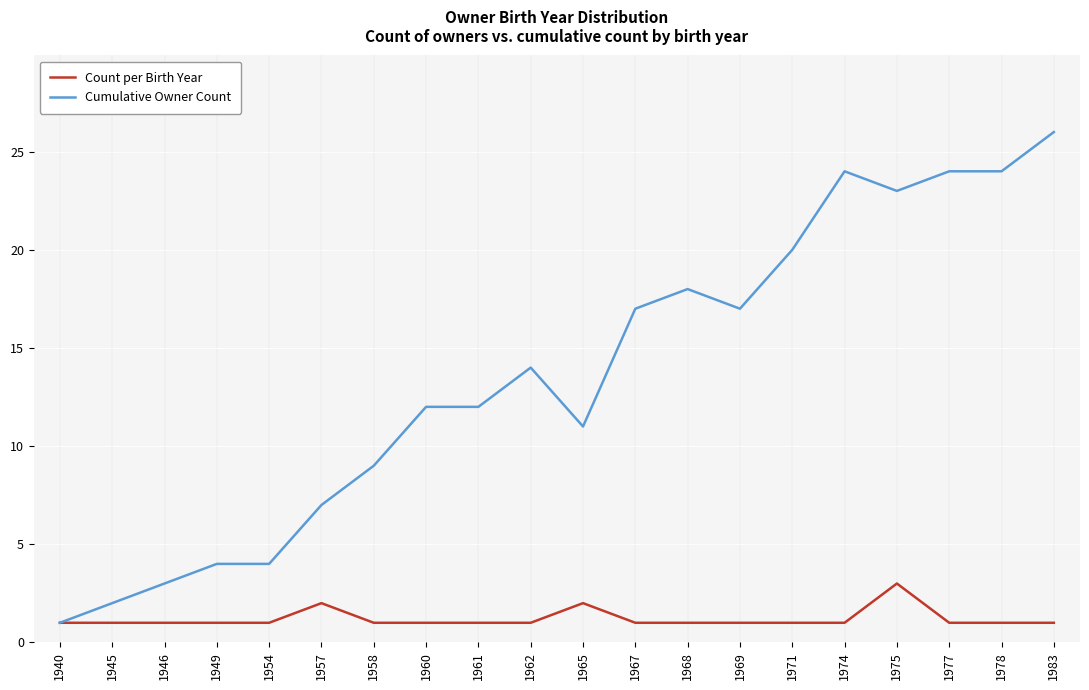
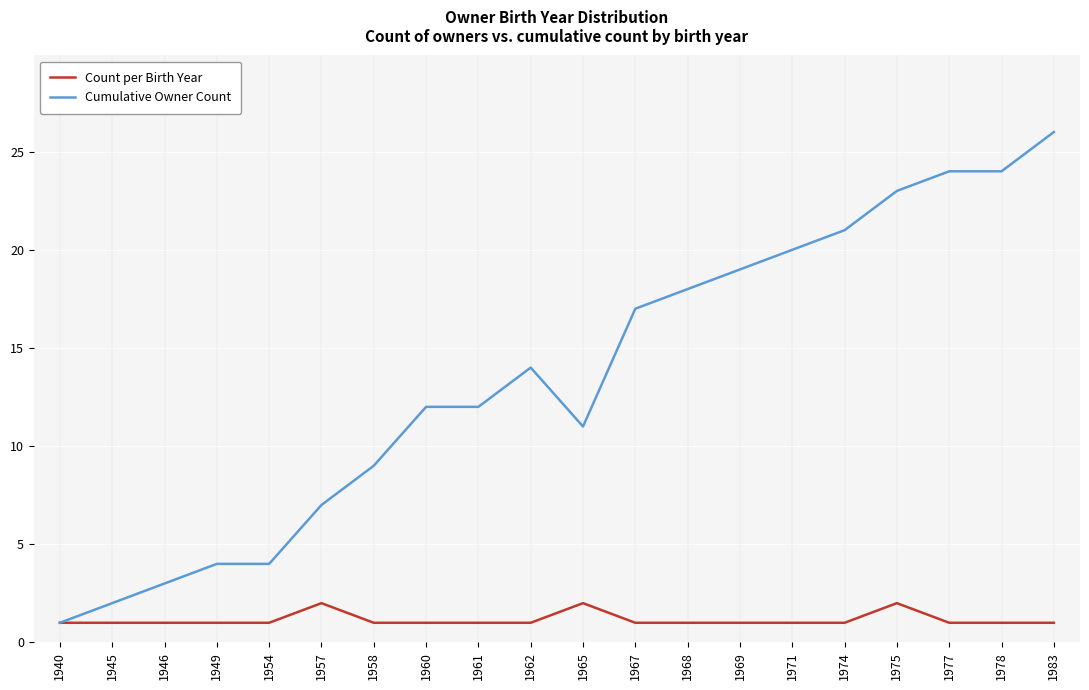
Cumulative Owner Count, 1969: 17 -> 19
Cumulative Owner Count, 1974: 24 -> 21
Count per Birth Year, 1975: 3 -> 2
